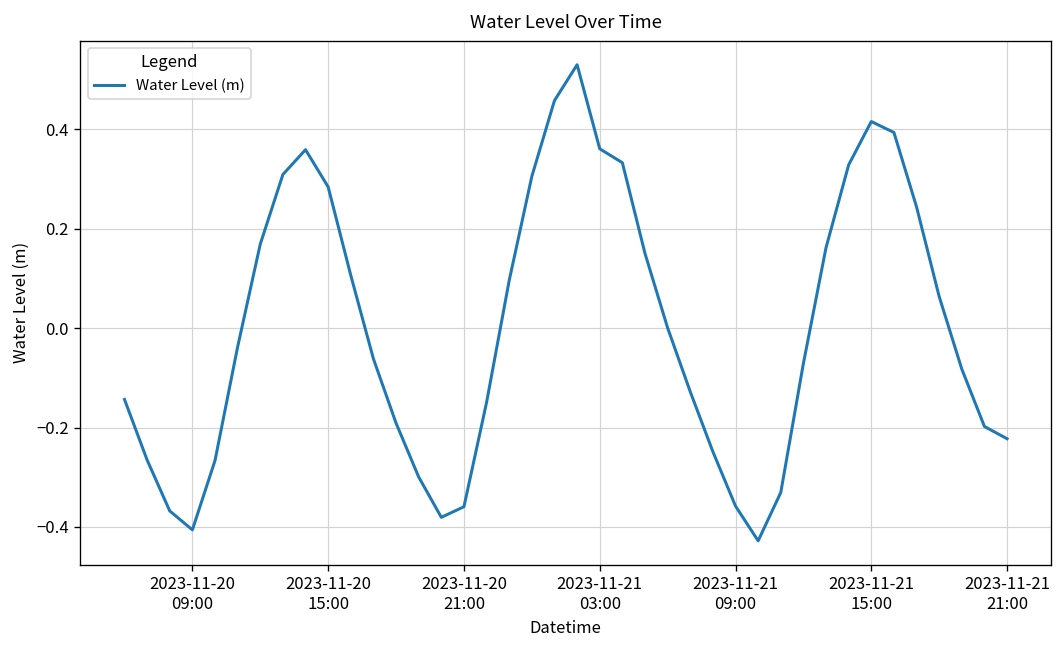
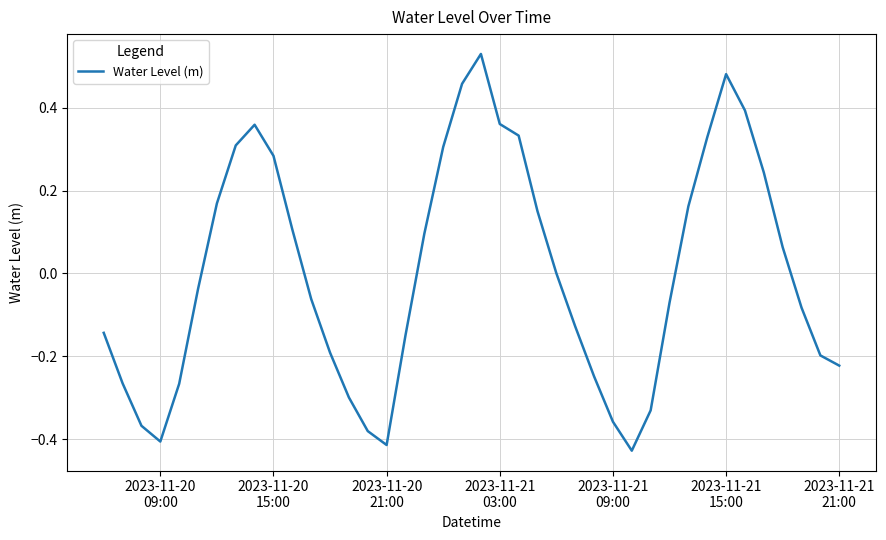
2023-11-20 21:00: -0.36 -> -0.41
2023-11-21 15:00: 0.42 -> 0.48
